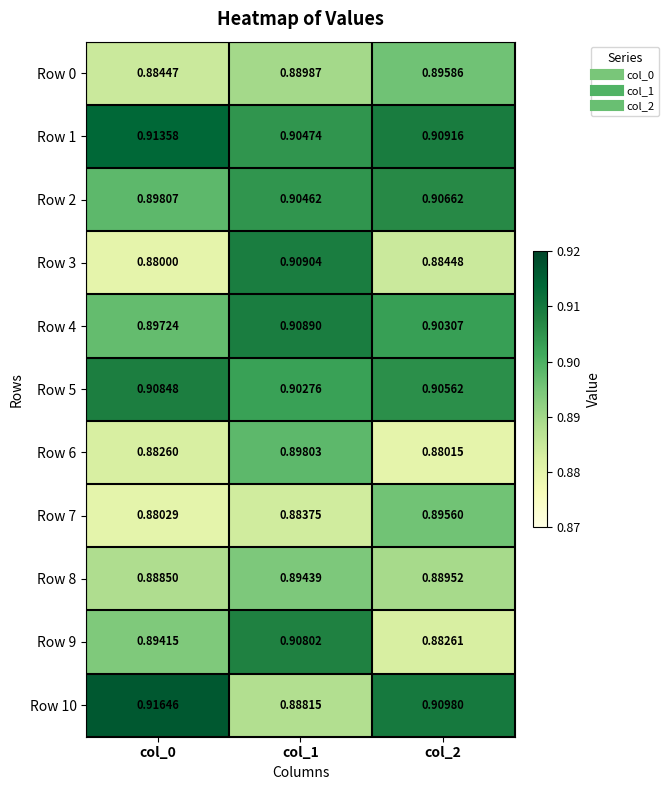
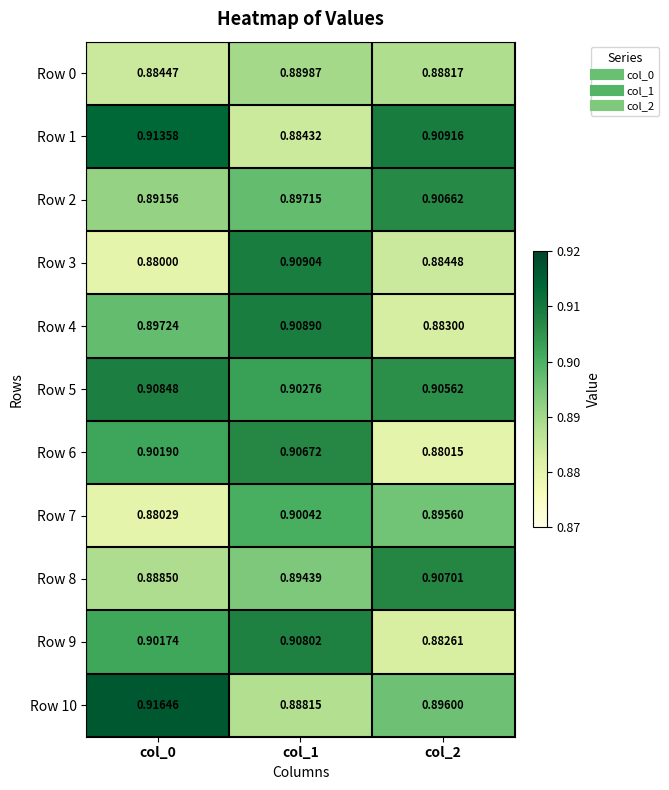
Row 0, col_2: 0.89586 -> 0.88817
Row 1, col_1: 0.90474 -> 0.88432
Row 2, col_0: 0.89807 -> 0.89156
Row 2, col_1: 0.90462 -> 0.89715
Row 4, col_2: 0.90307 -> 0.88300
Row 6, col_0: 0.88260 -> 0.90190
Row 6, col_1: 0.89803 -> 0.90672
Row 7, col_1: 0.88375 -> 0.90042
Row 8, col_2: 0.88952 -> 0.90701
Row 9, col_0: 0.89415 -> 0.90174
Row 10, col_2: 0.90980 -> 0.89600
